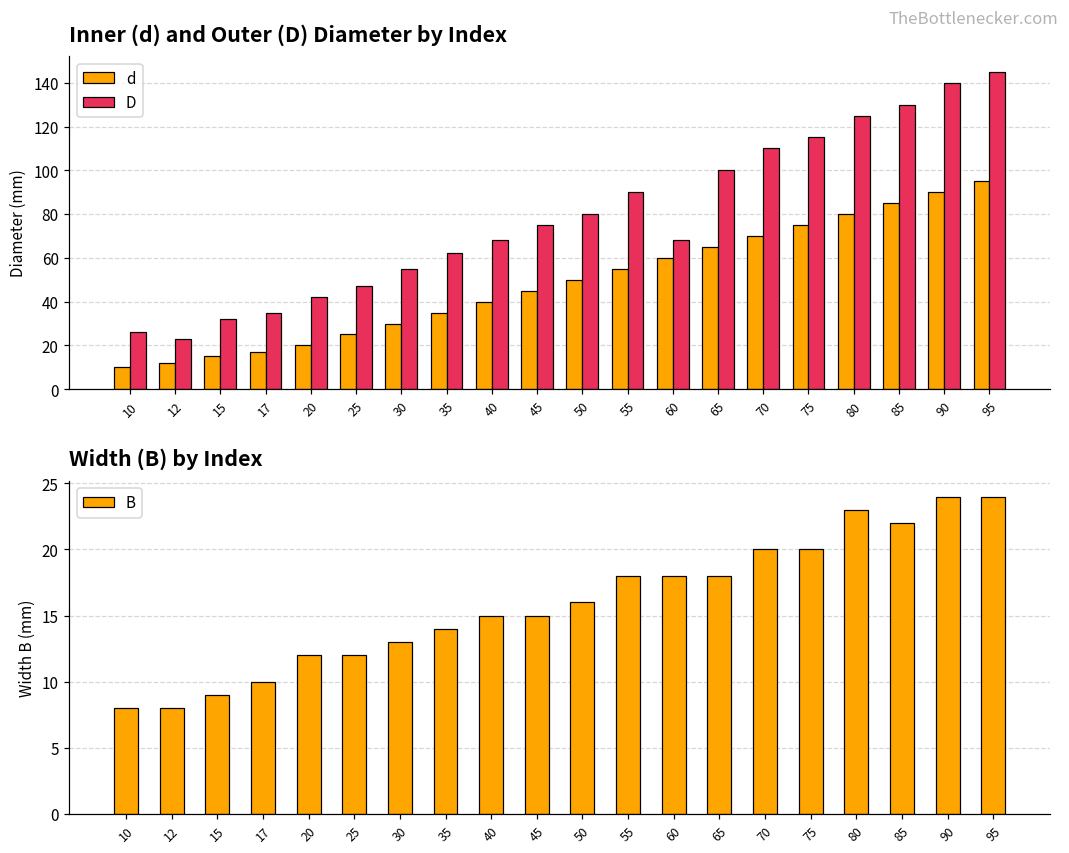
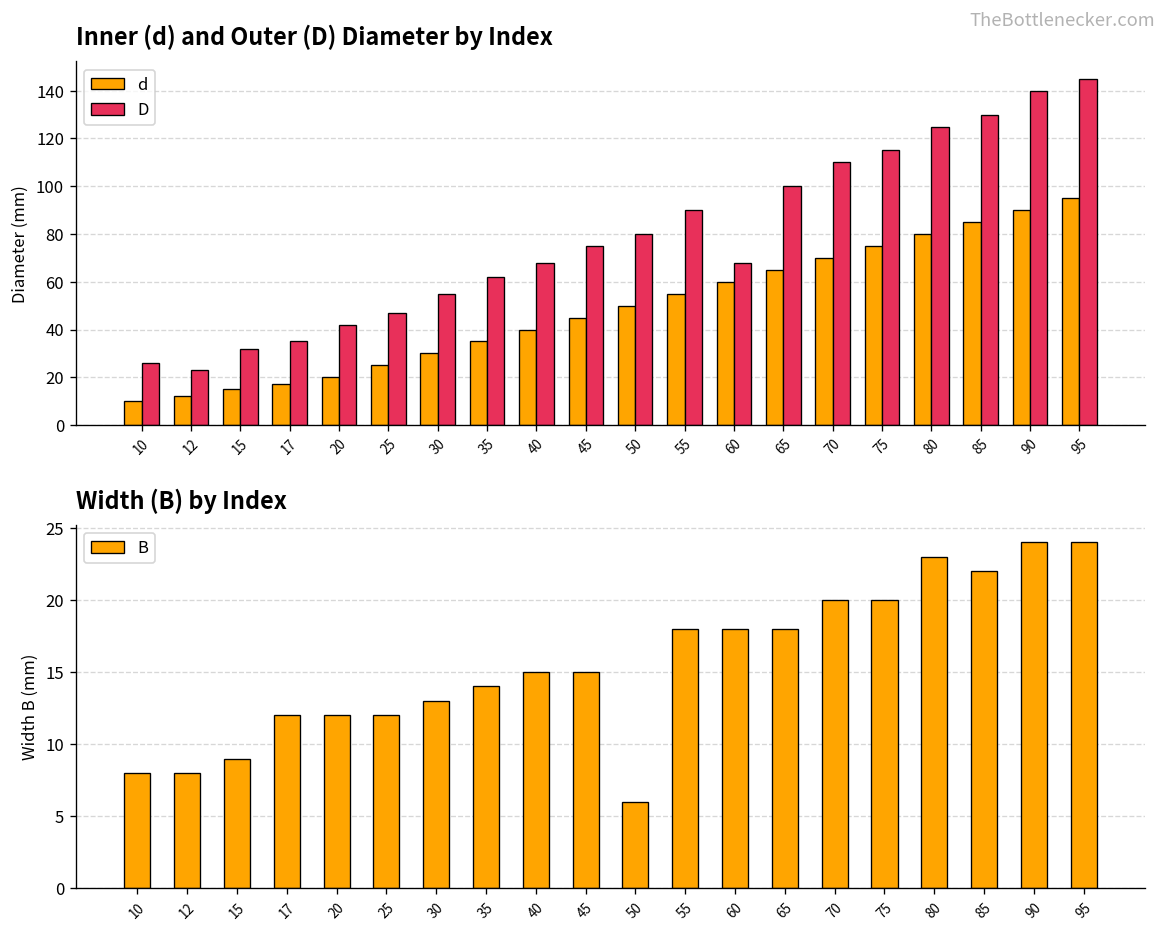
Width (B) by Index, 17: 10 -> 12
Width (B) by Index, 50: 16 -> 6
